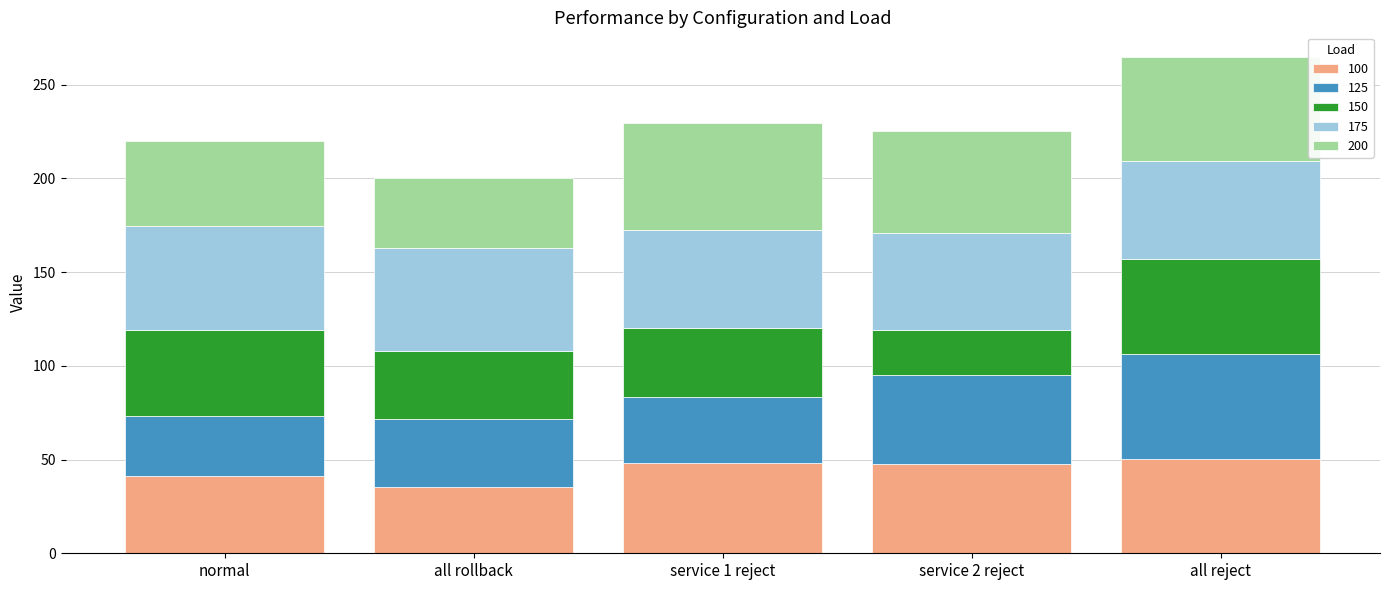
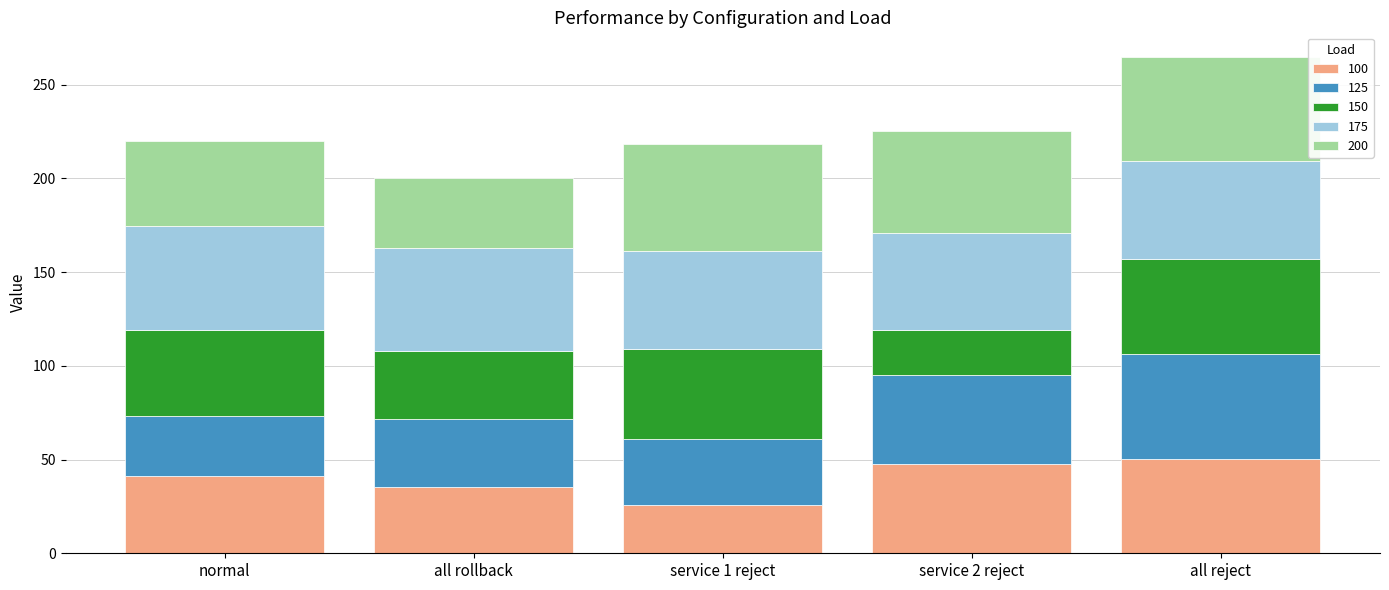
100, service 1 reject: 48 -> 26
150, service 1 reject: 37 -> 48
